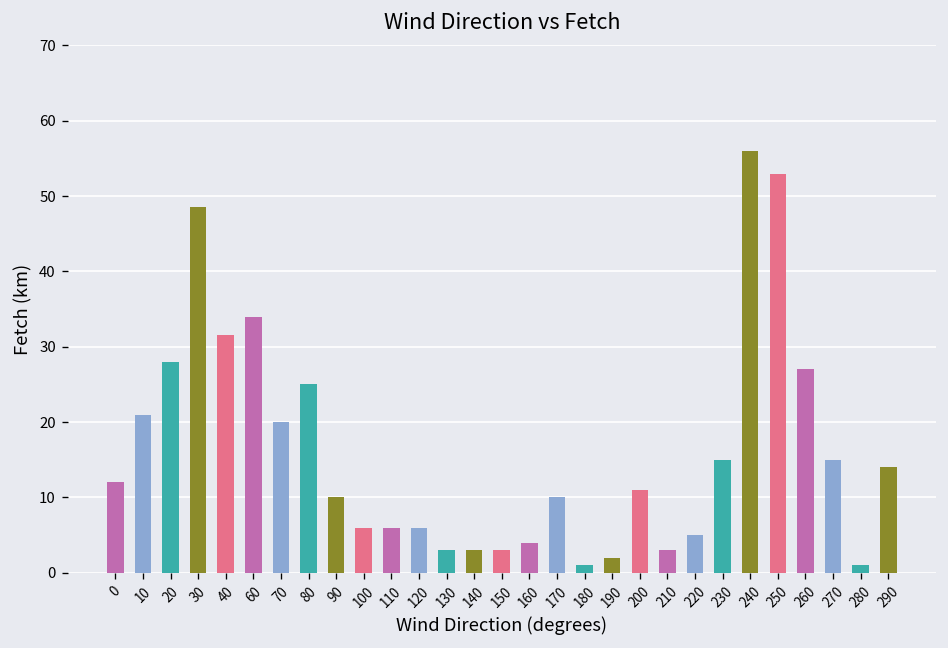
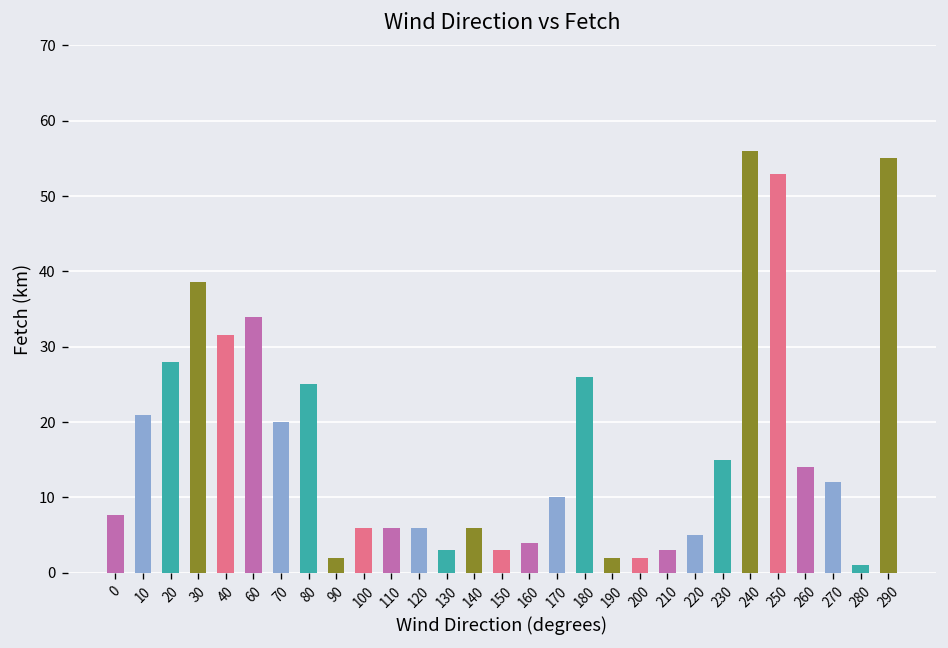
0: 12 -> 8
30: 49 -> 39
90: 10 -> 2
140: 3 -> 6
180: 1 -> 26
200: 11 -> 2
260: 27 -> 14
270: 15 -> 12
290: 14 -> 55
